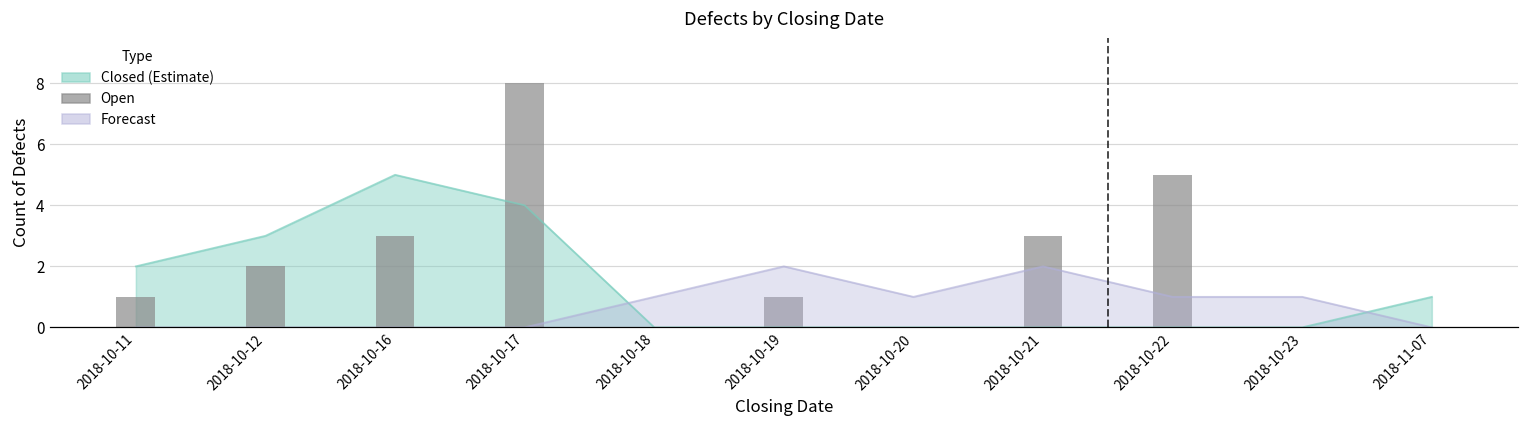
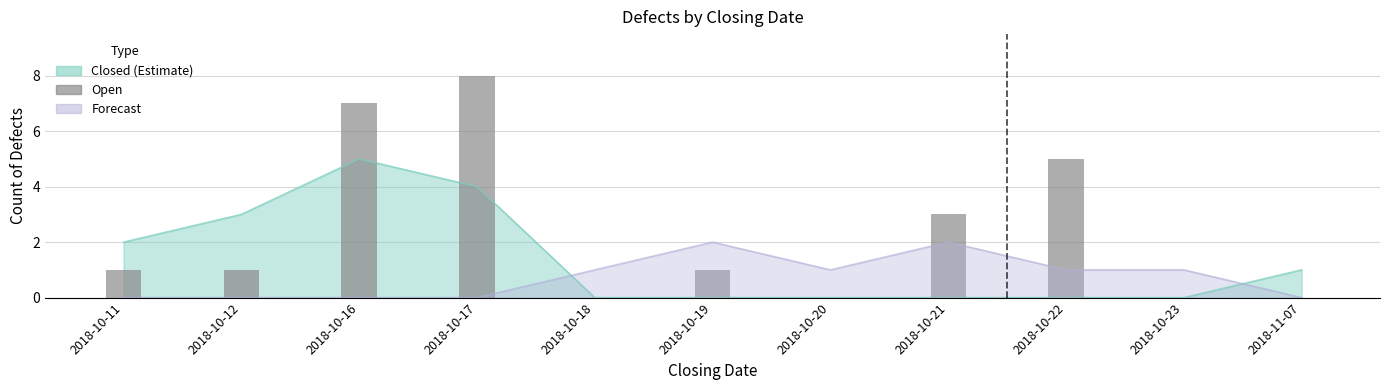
Open, 2018-10-12: 2 -> 1
Open, 2018-10-16: 3 -> 7
